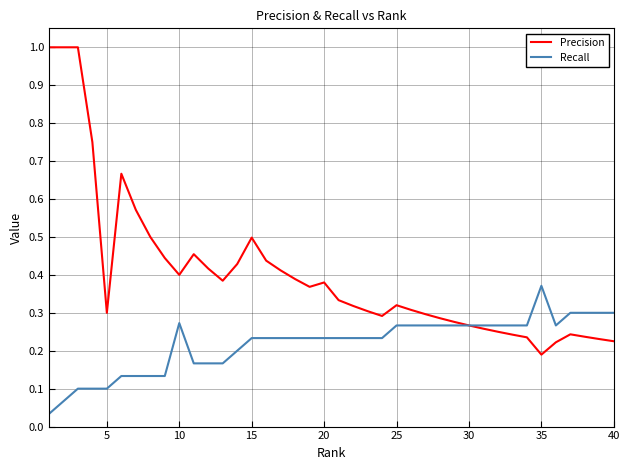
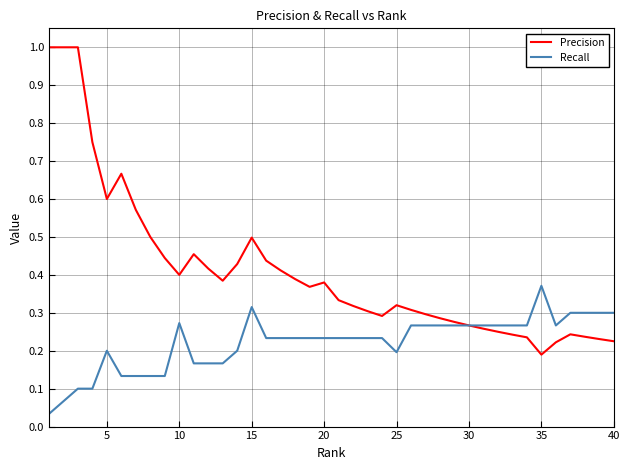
Precision, 5: 0.3 -> 0.6
Recall, 5: 0.1 -> 0.2
Recall, 15: 0.23 -> 0.32
Recall, 25: 0.27 -> 0.20
